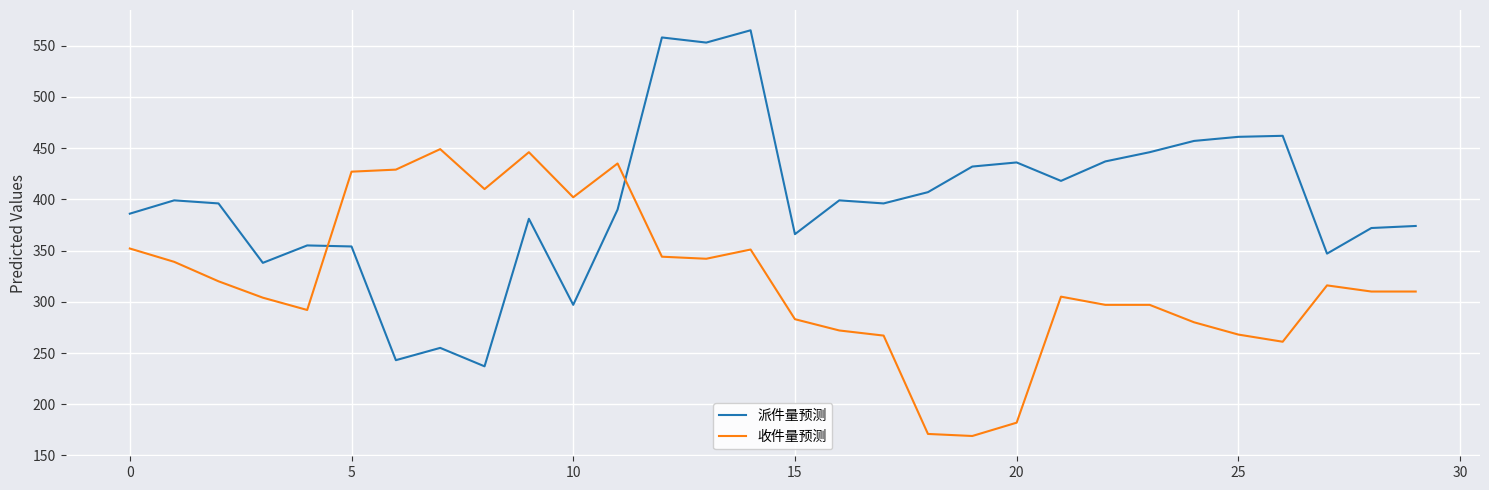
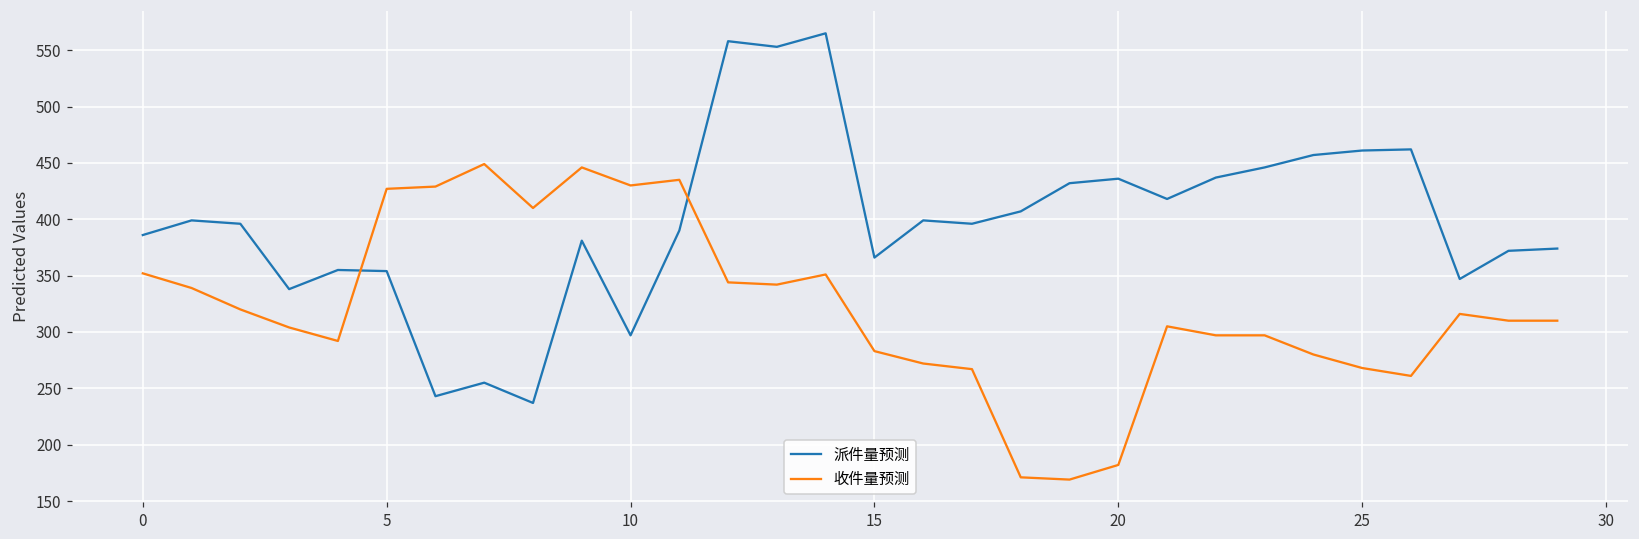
收件量预测, 10: 402 -> 430
